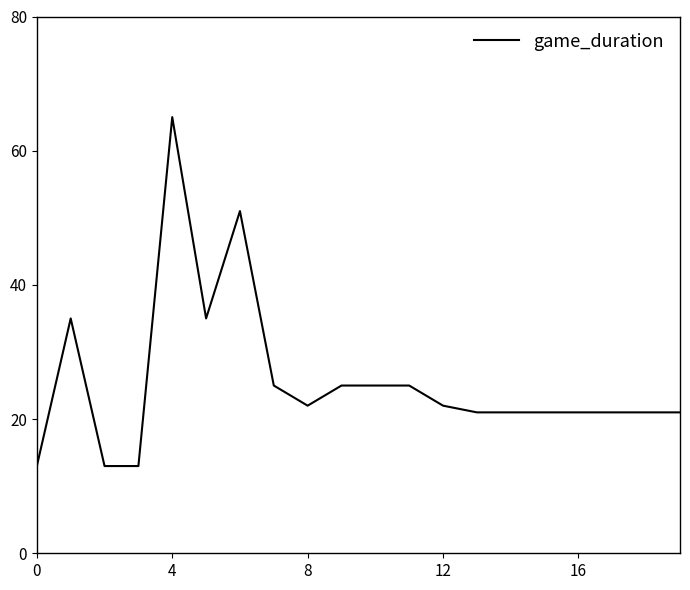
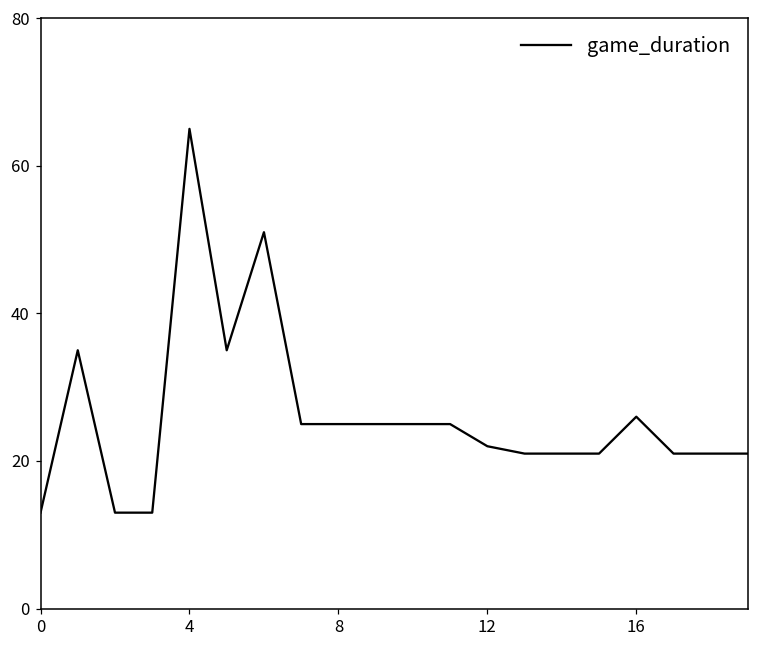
8: 22 -> 25
16: 21 -> 26
